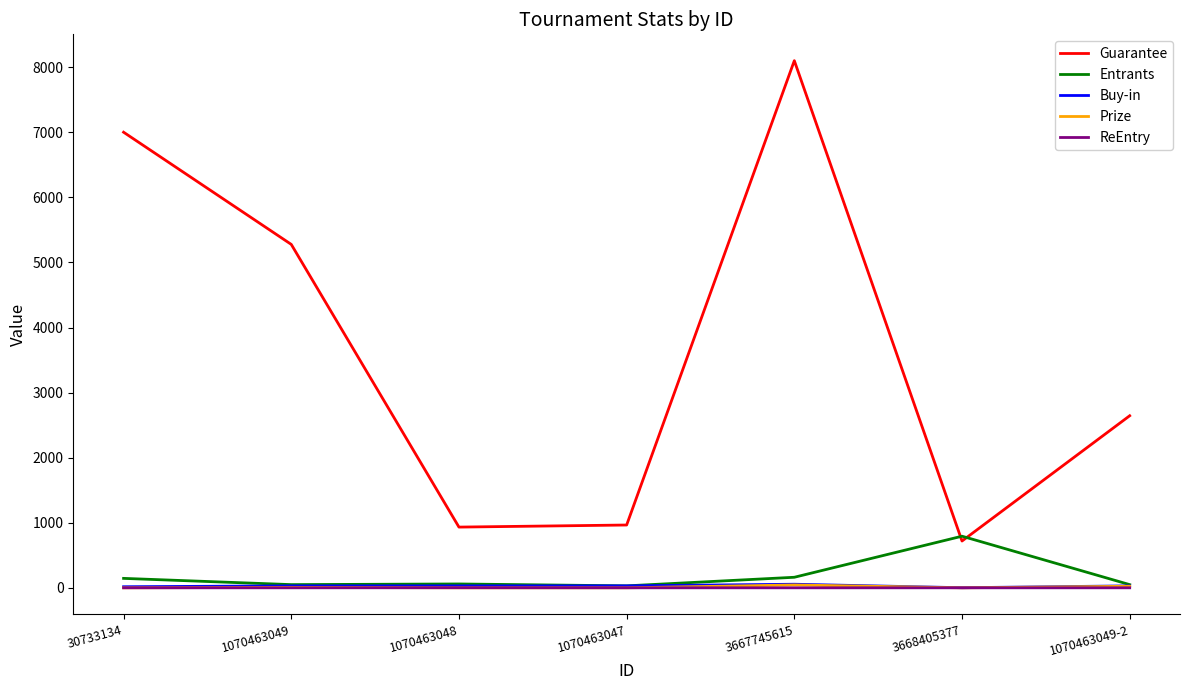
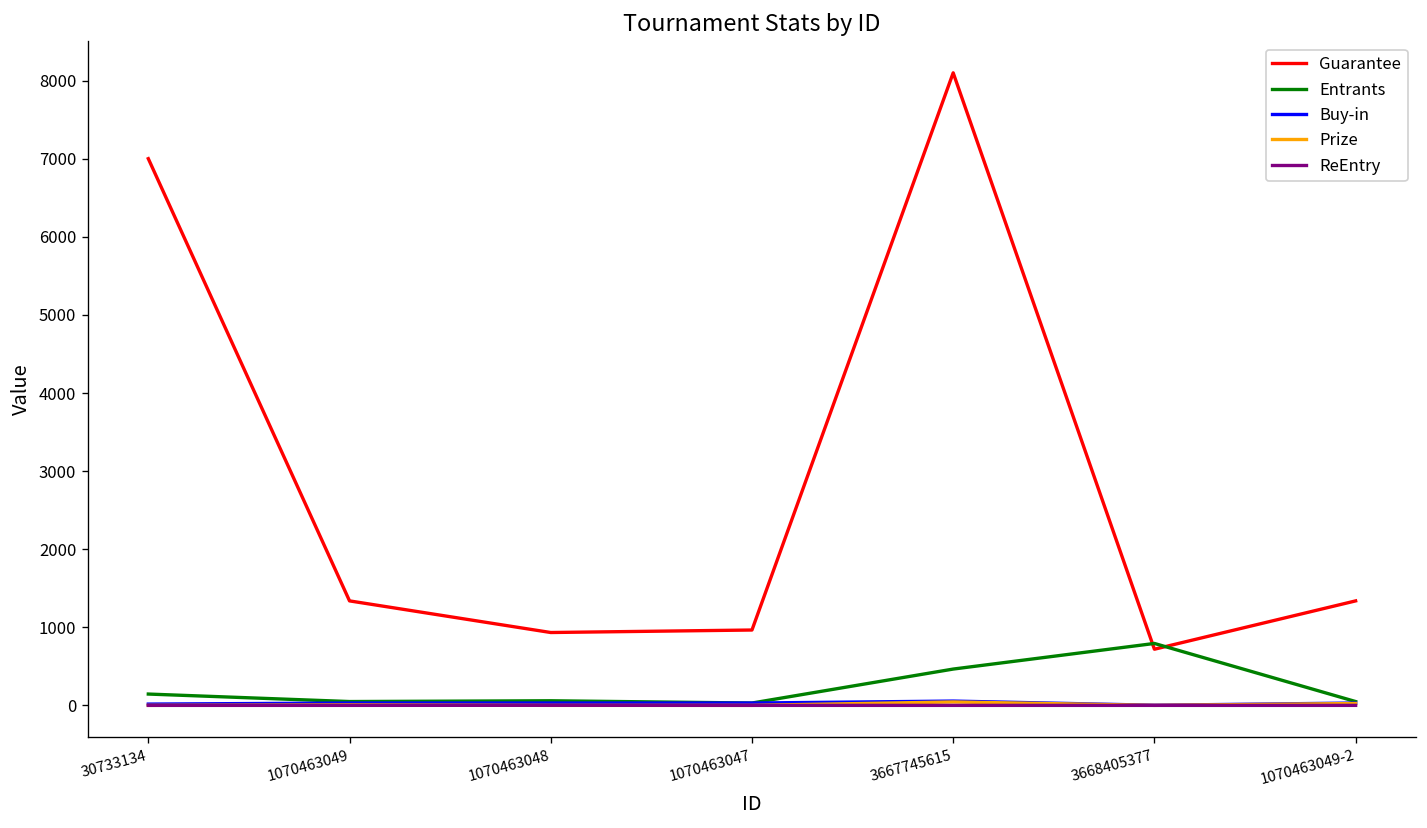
Guarantee, 1070463049: 5300 -> 1300
Entrants, 3667745615: 200 -> 500
Guarantee, 1070463049-2: 2600 -> 1300
